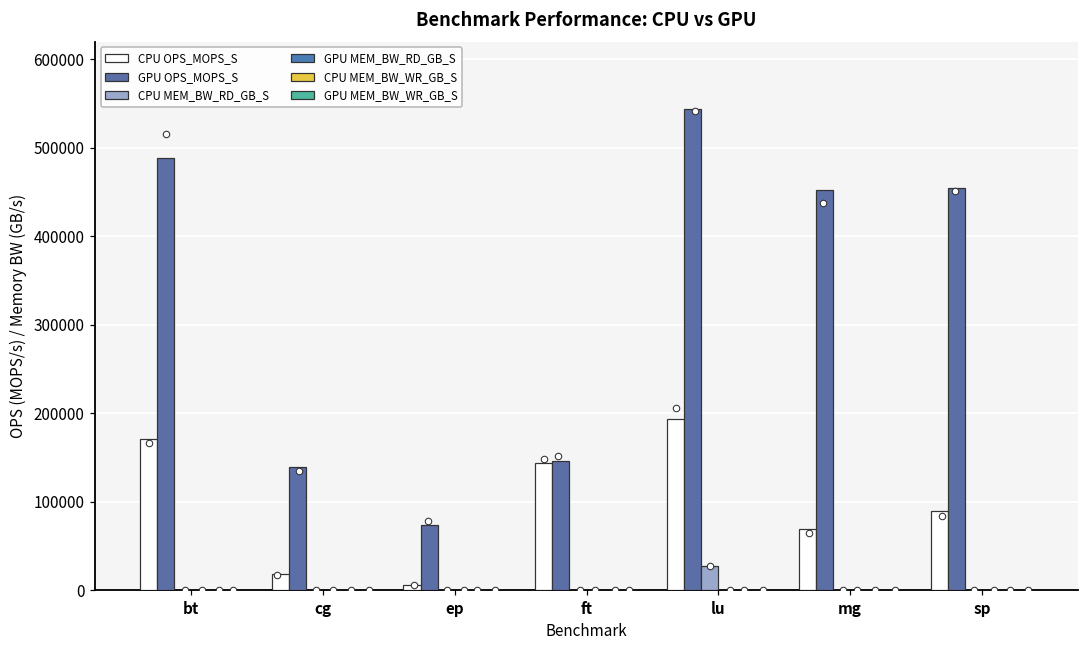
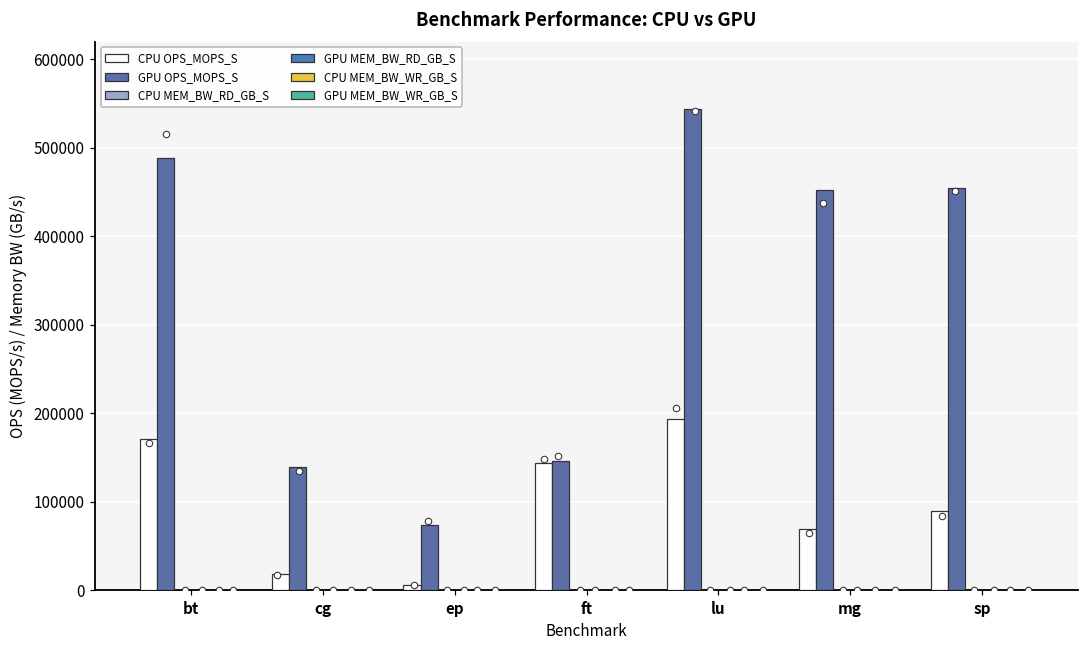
CPU MEM_BW_RD_GB_S, lu: 30000 -> 0
